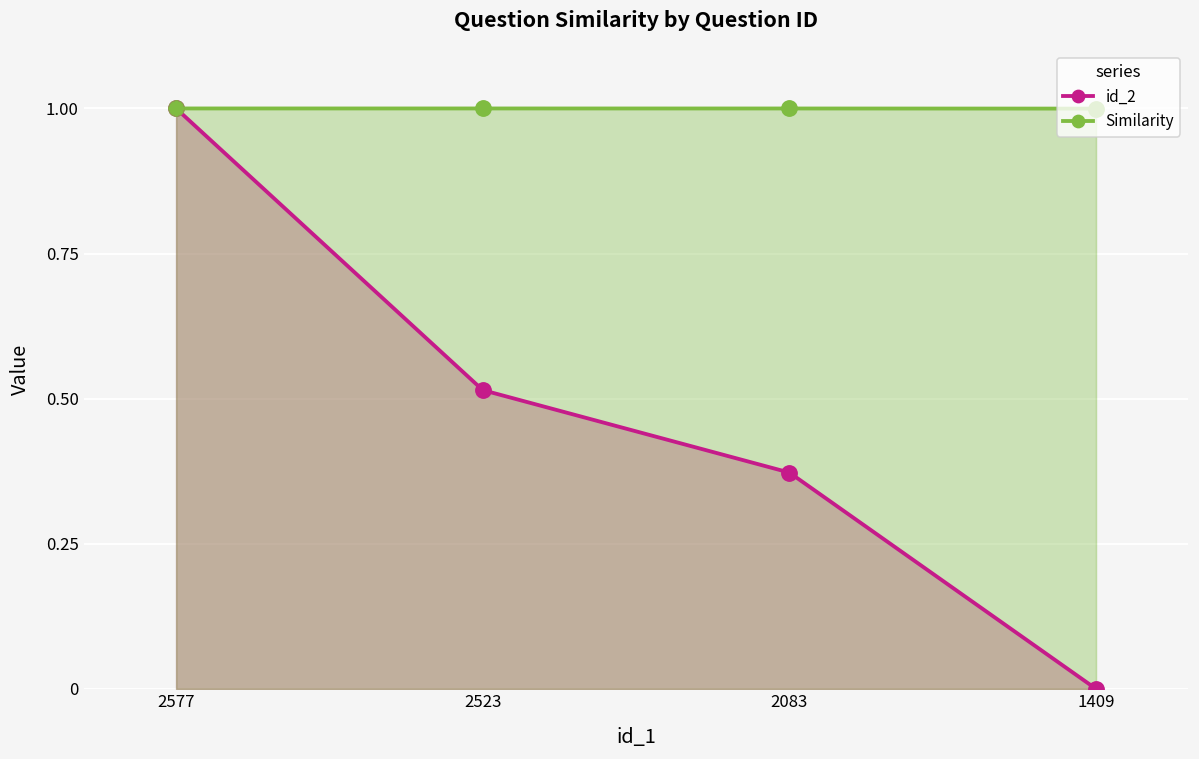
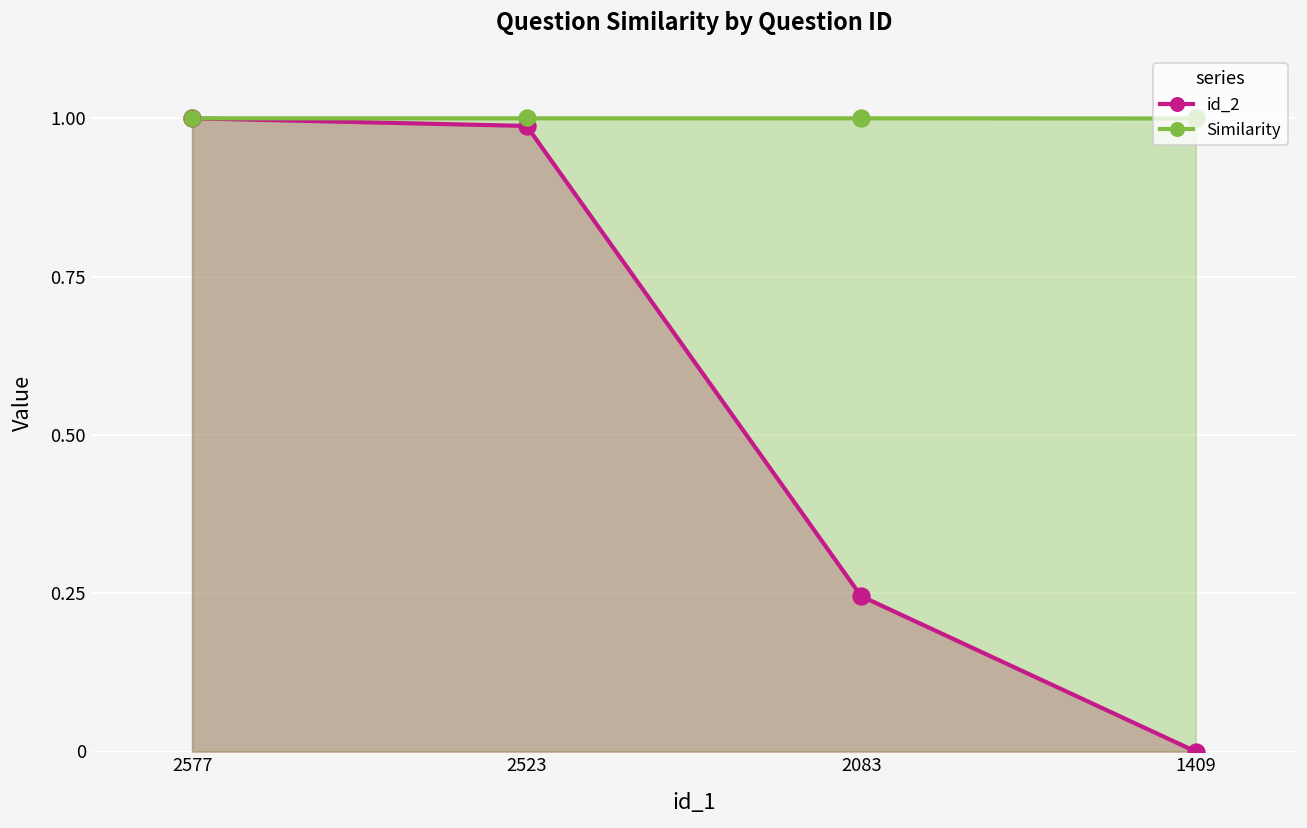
id_2, 2523: 0.51 -> 0.99
id_2, 2083: 0.37 -> 0.25
